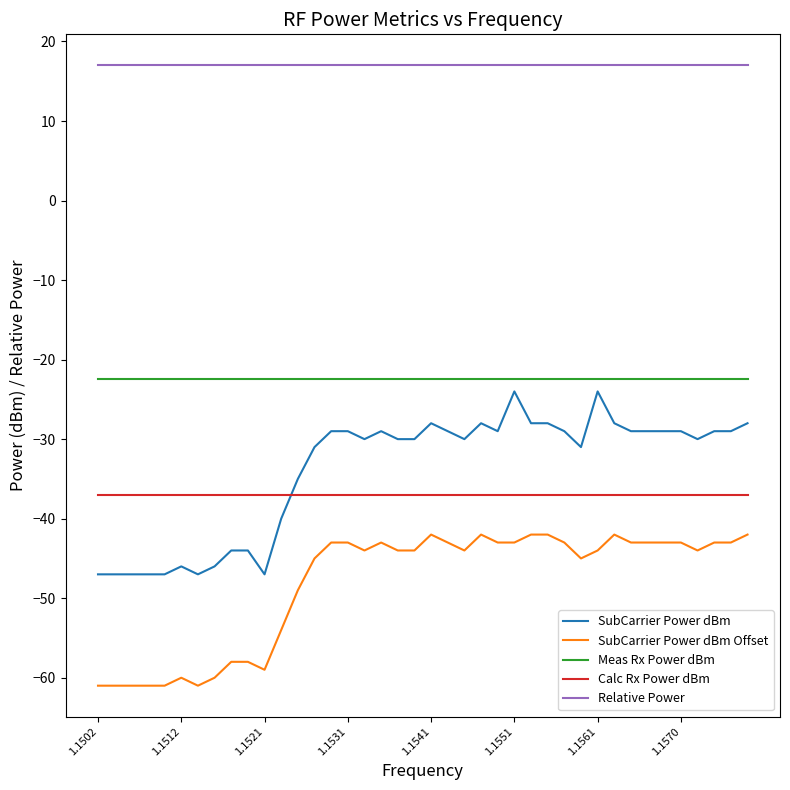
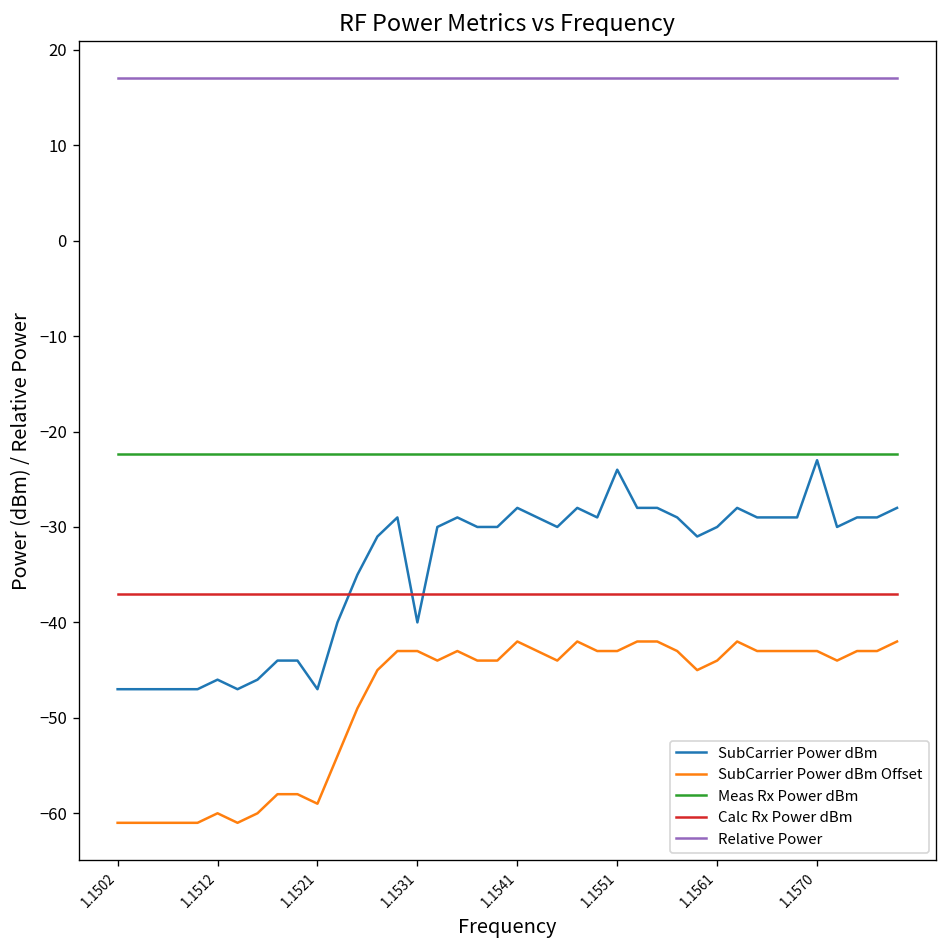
SubCarrier Power dBm, 1.1531: -29 -> -40
SubCarrier Power dBm, 1.1561: -24 -> -30
SubCarrier Power dBm, 1.1570: -29 -> -23
